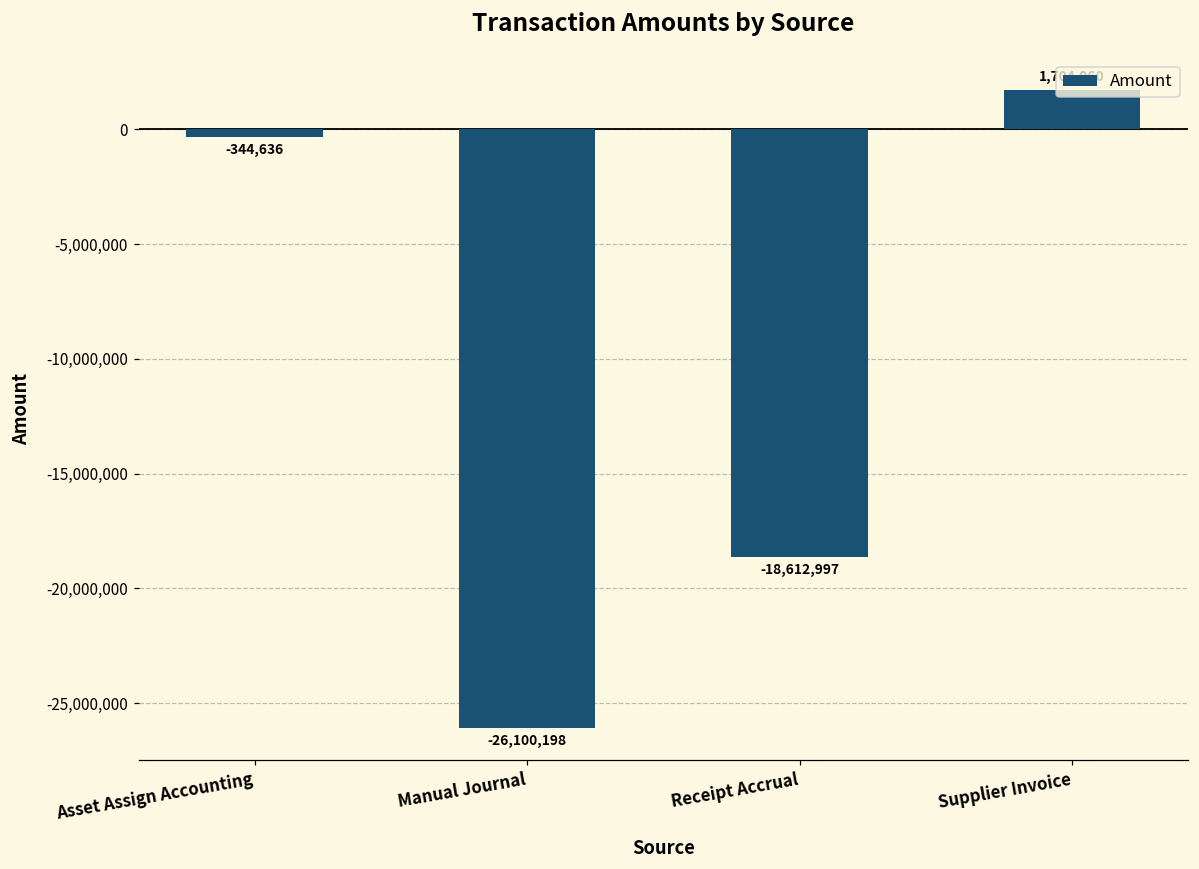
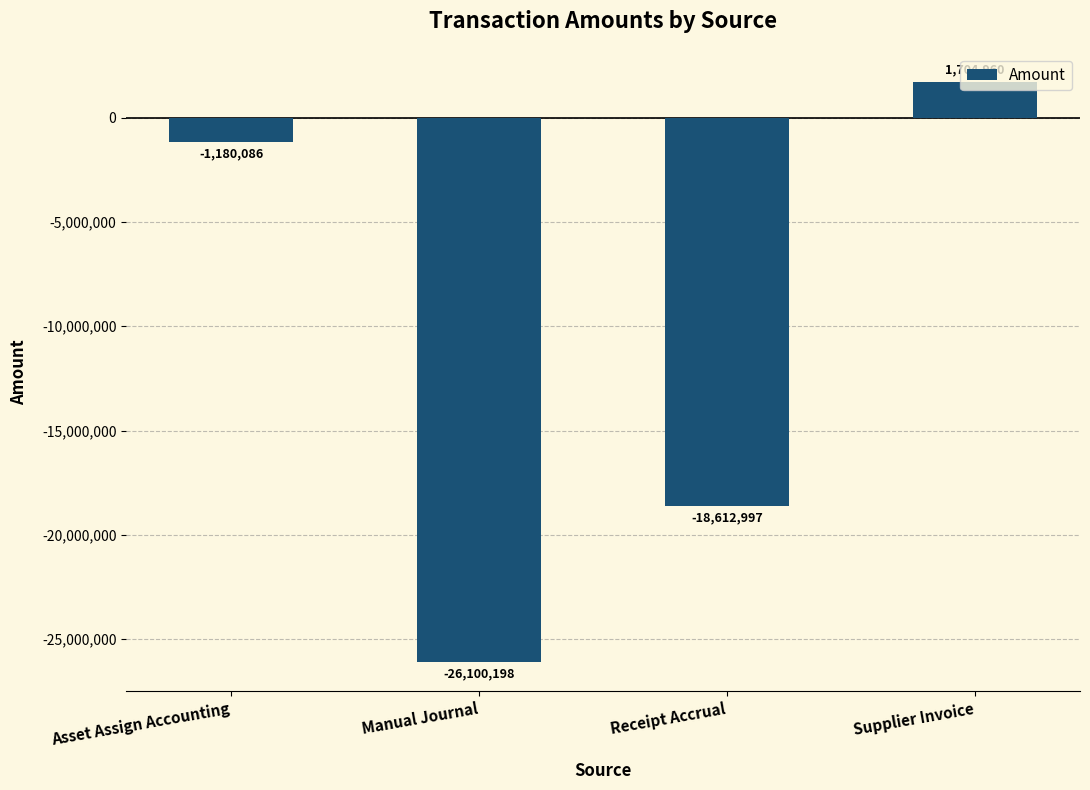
Asset Assign Accounting: -344,636 -> -1,180,086
